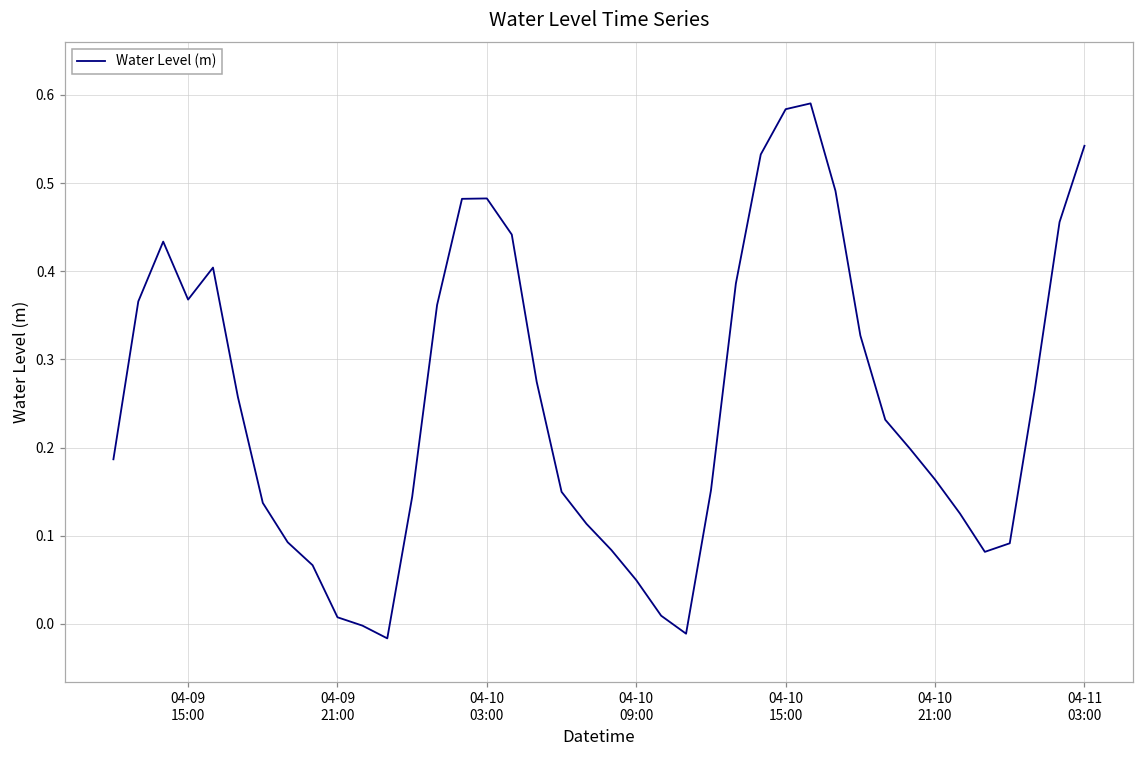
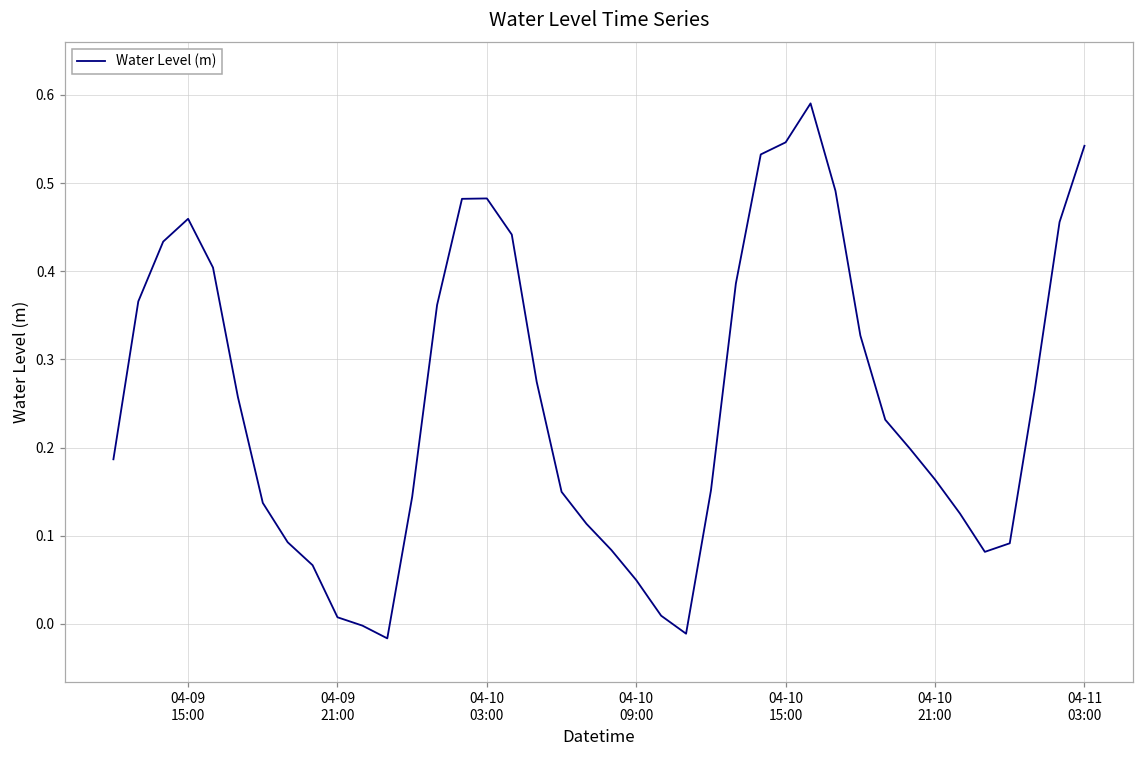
04-09 15:00: 0.37 -> 0.46
04-10 15:00: 0.58 -> 0.55
